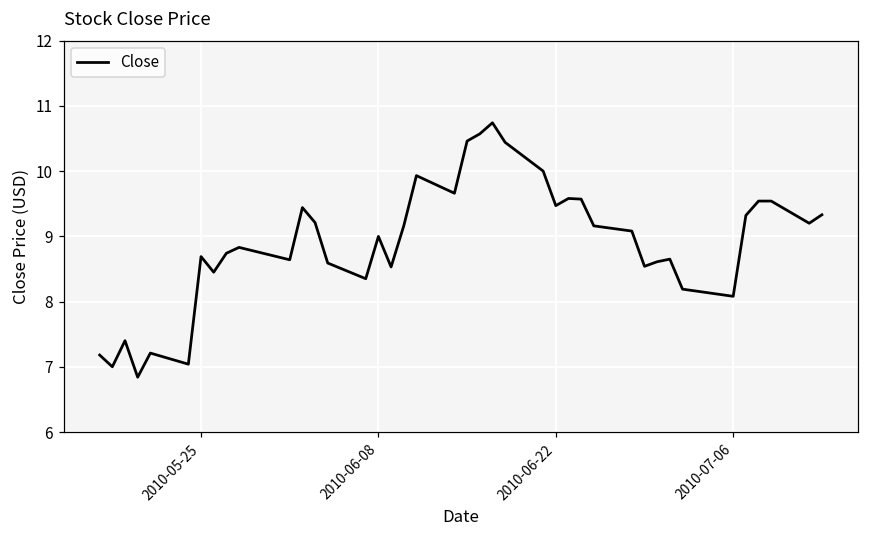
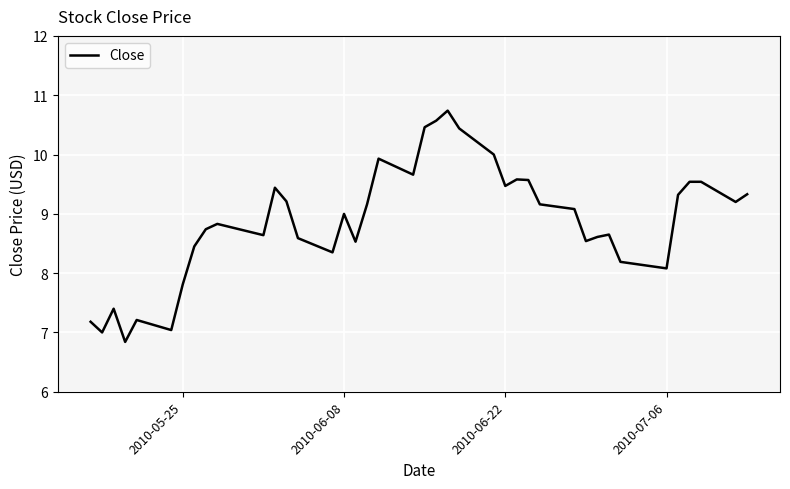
2010-05-25: 8.7 -> 7.8
